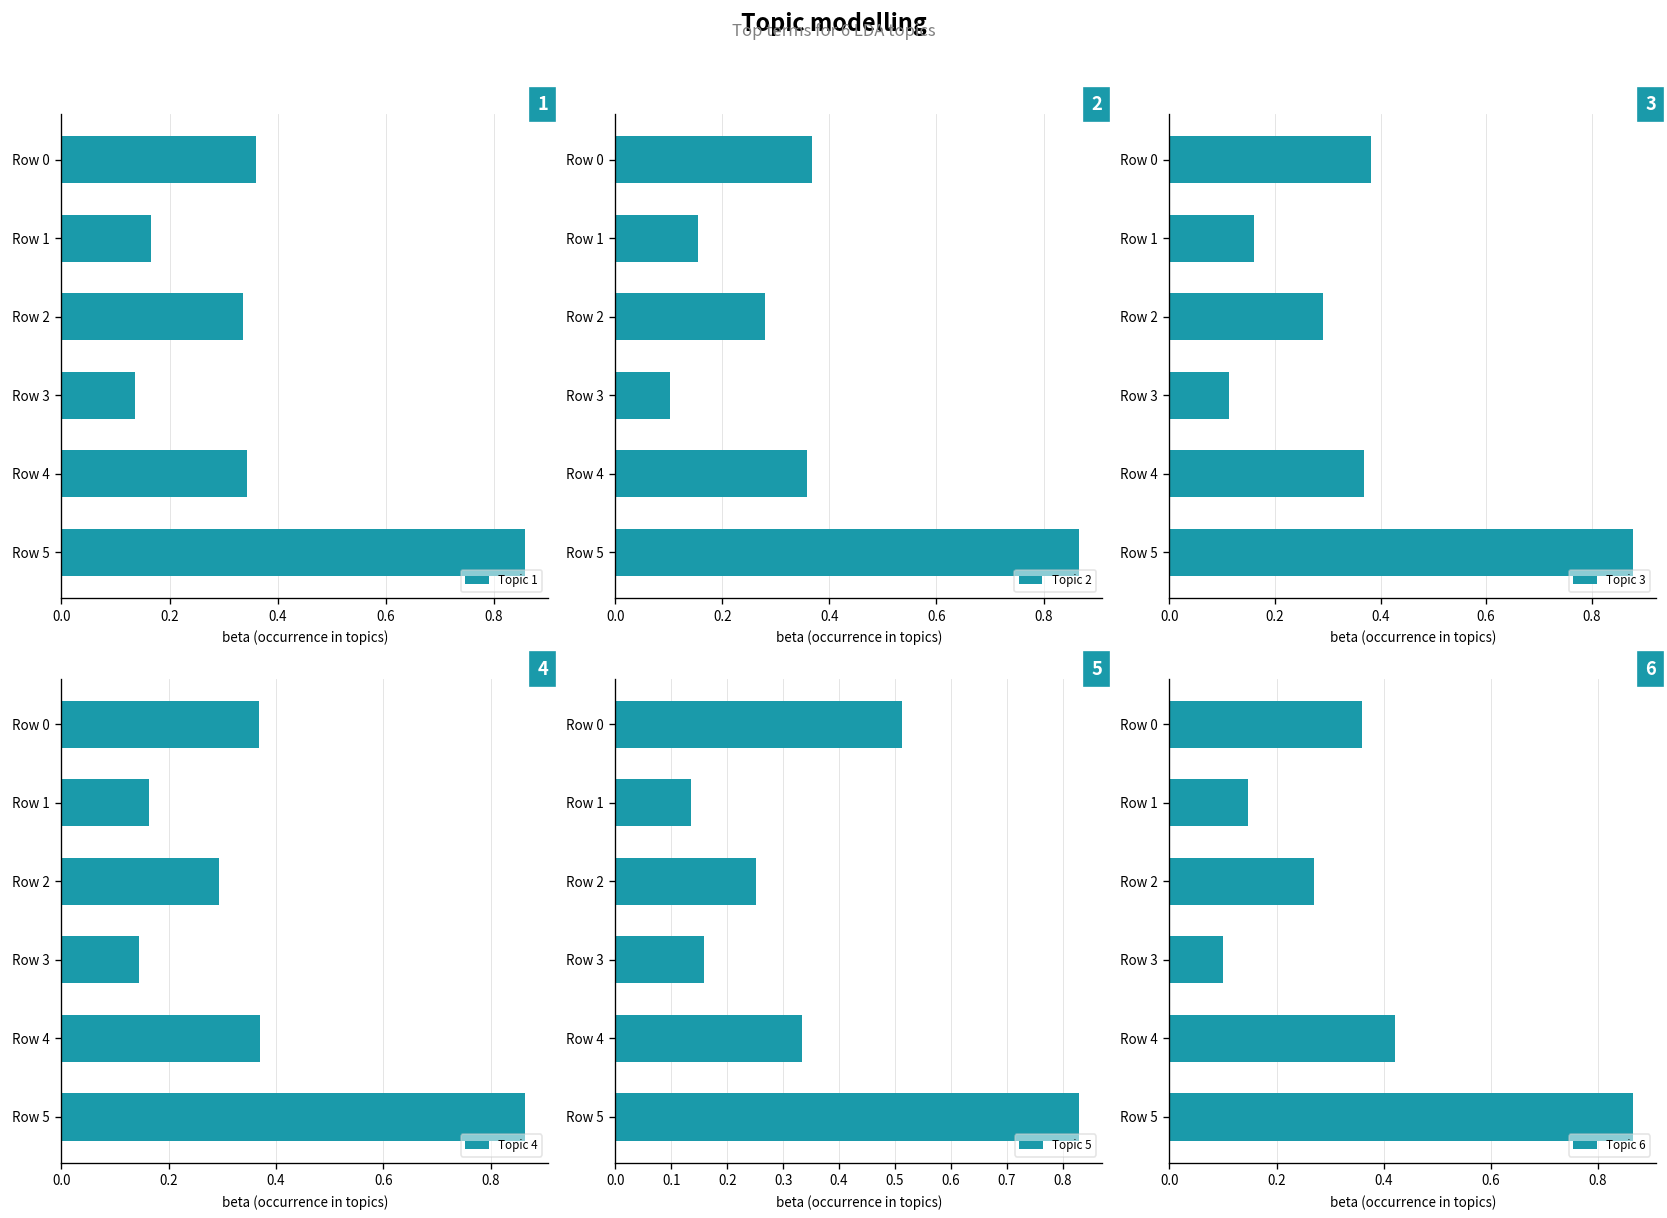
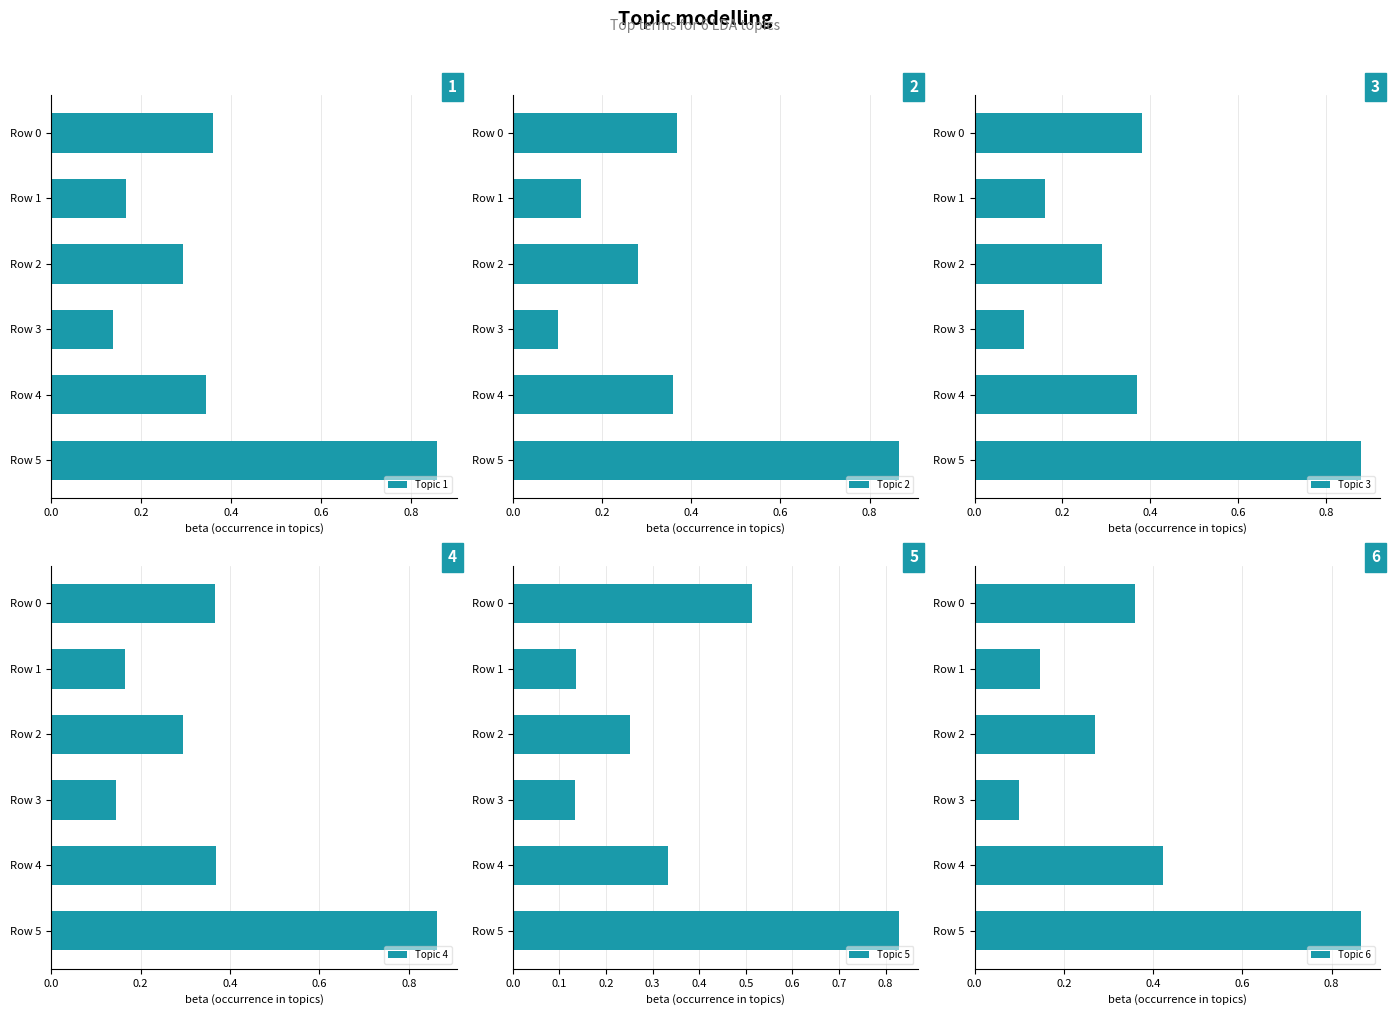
1, Row 2: 0.34 -> 0.29
5, Row 3: 0.16 -> 0.13
